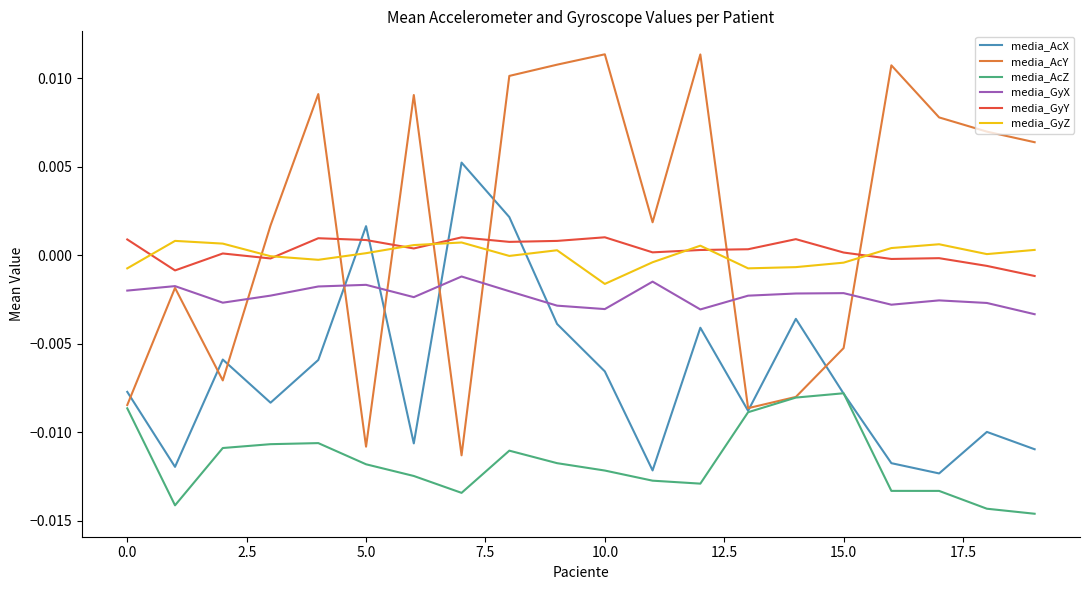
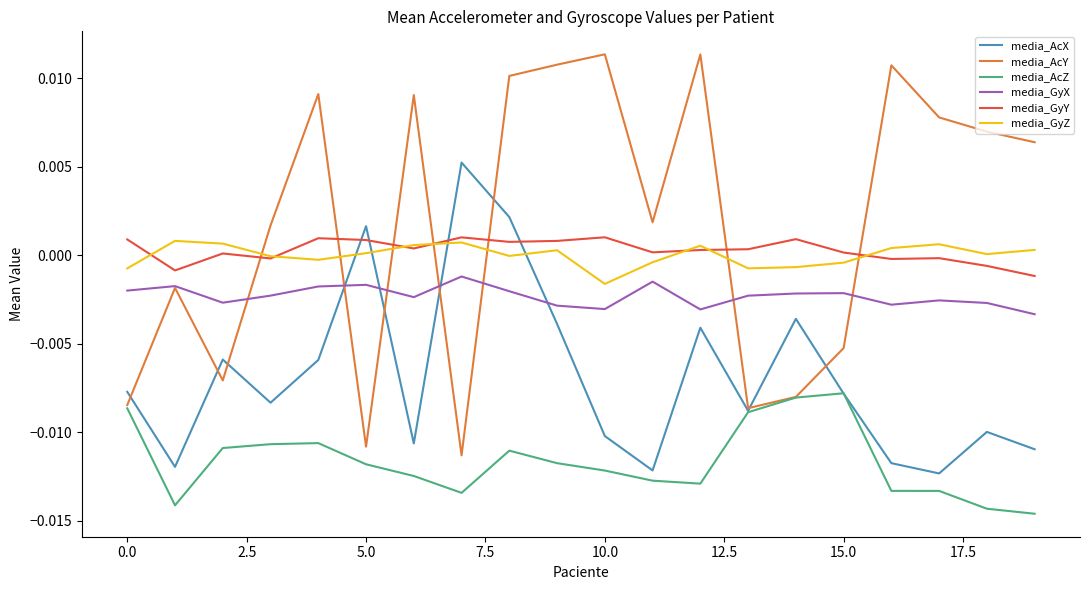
media_AcX, 10.0: -0.0066 -> -0.0102
